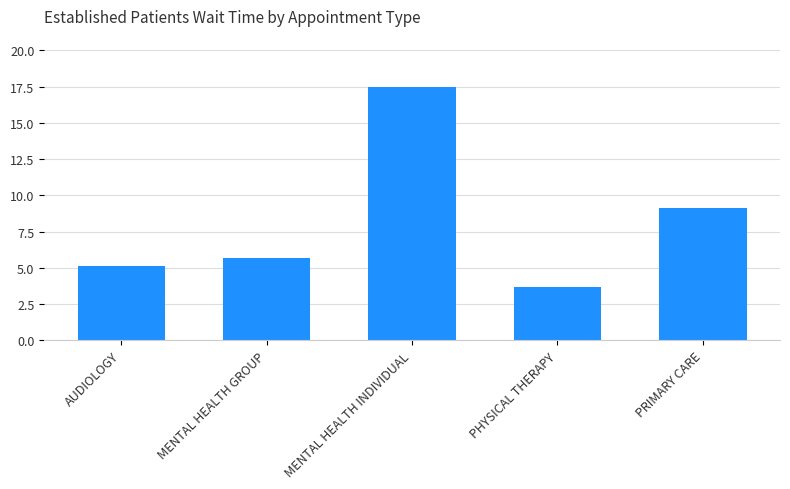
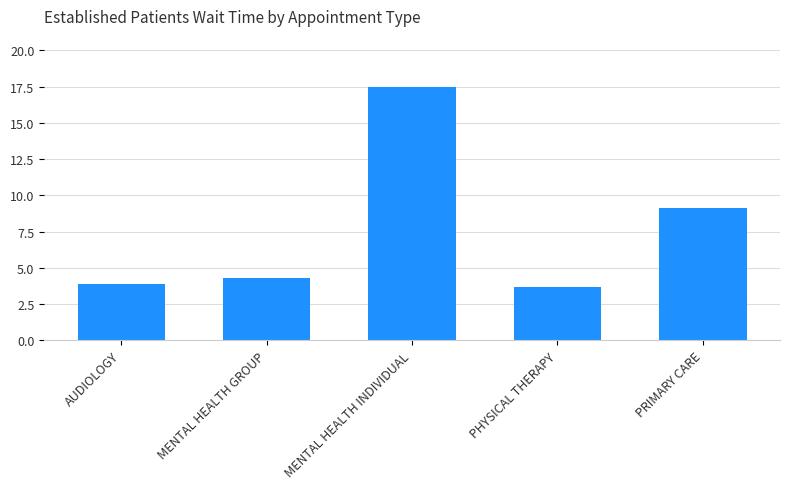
AUDIOLOGY: 5.1 -> 3.9
MENTAL HEALTH GROUP: 5.7 -> 4.3
